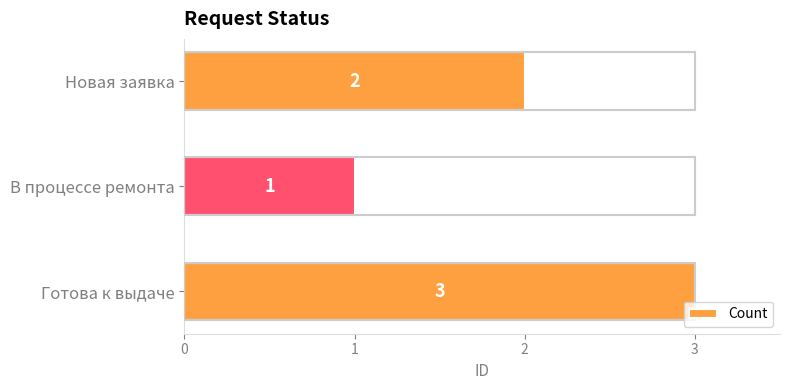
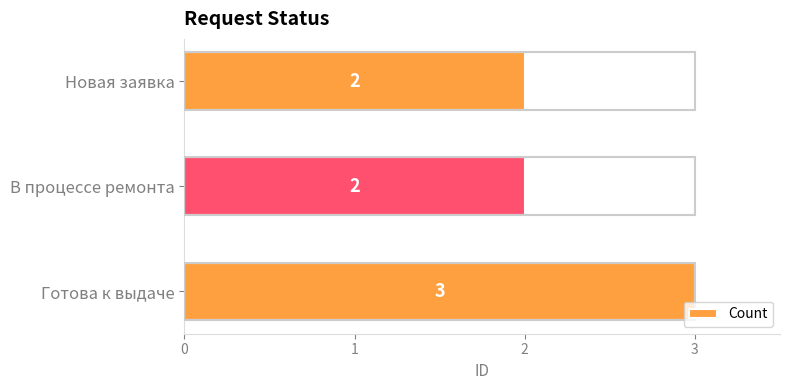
В процессе ремонта: 1 -> 2
